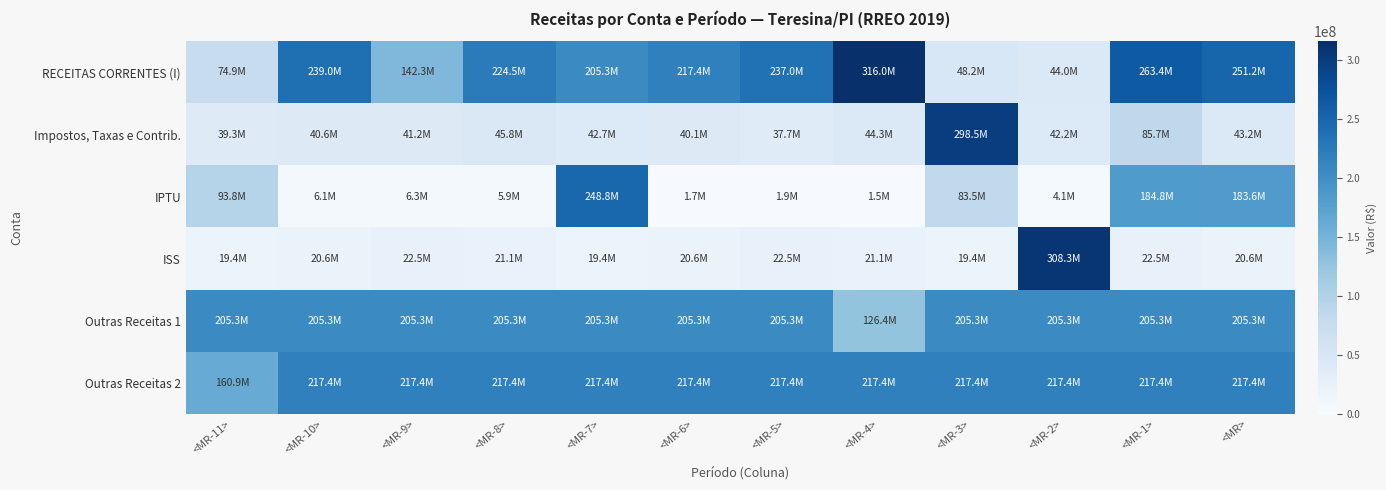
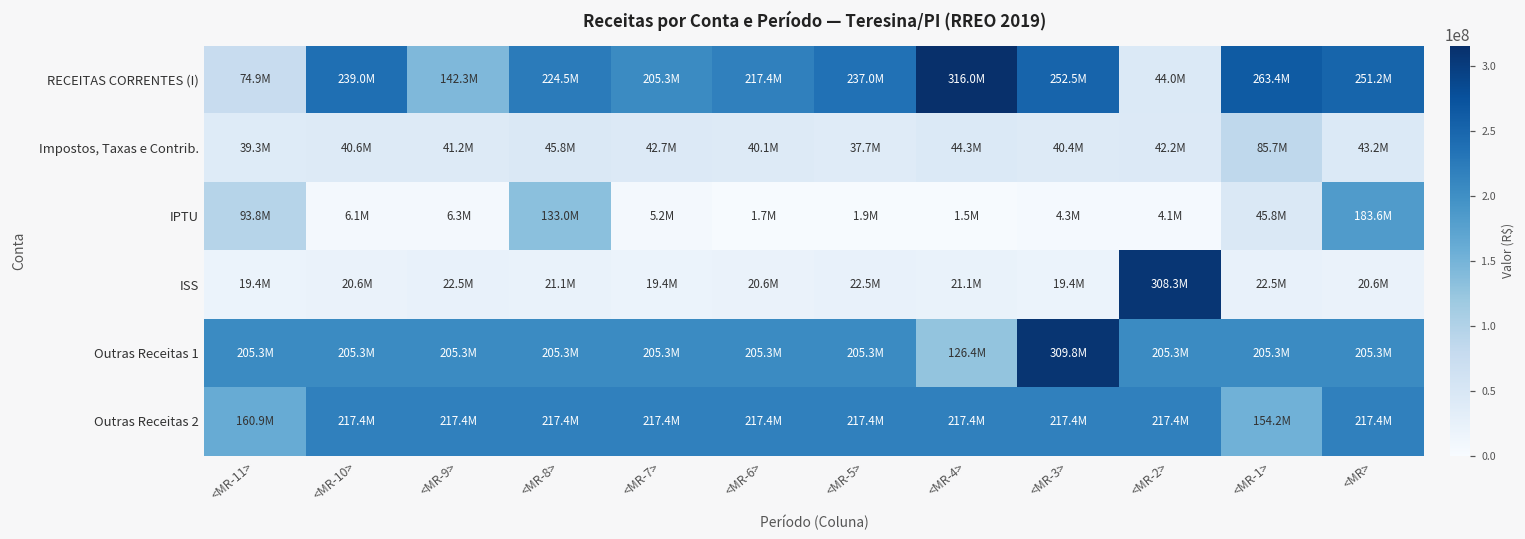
RECEITAS CORRENTES (I), <MR-3>: 48.2M -> 252.5M
Impostos, Taxas e Contrib., <MR-3>: 298.5M -> 40.4M
IPTU, <MR-8>: 5.9M -> 133.0M
IPTU, <MR-7>: 248.8M -> 5.2M
IPTU, <MR-3>: 83.5M -> 4.3M
IPTU, <MR-1>: 184.8M -> 45.8M
Outras Receitas 1, <MR-3>: 205.3M -> 309.8M
Outras Receitas 2, <MR-1>: 217.4M -> 154.2M
